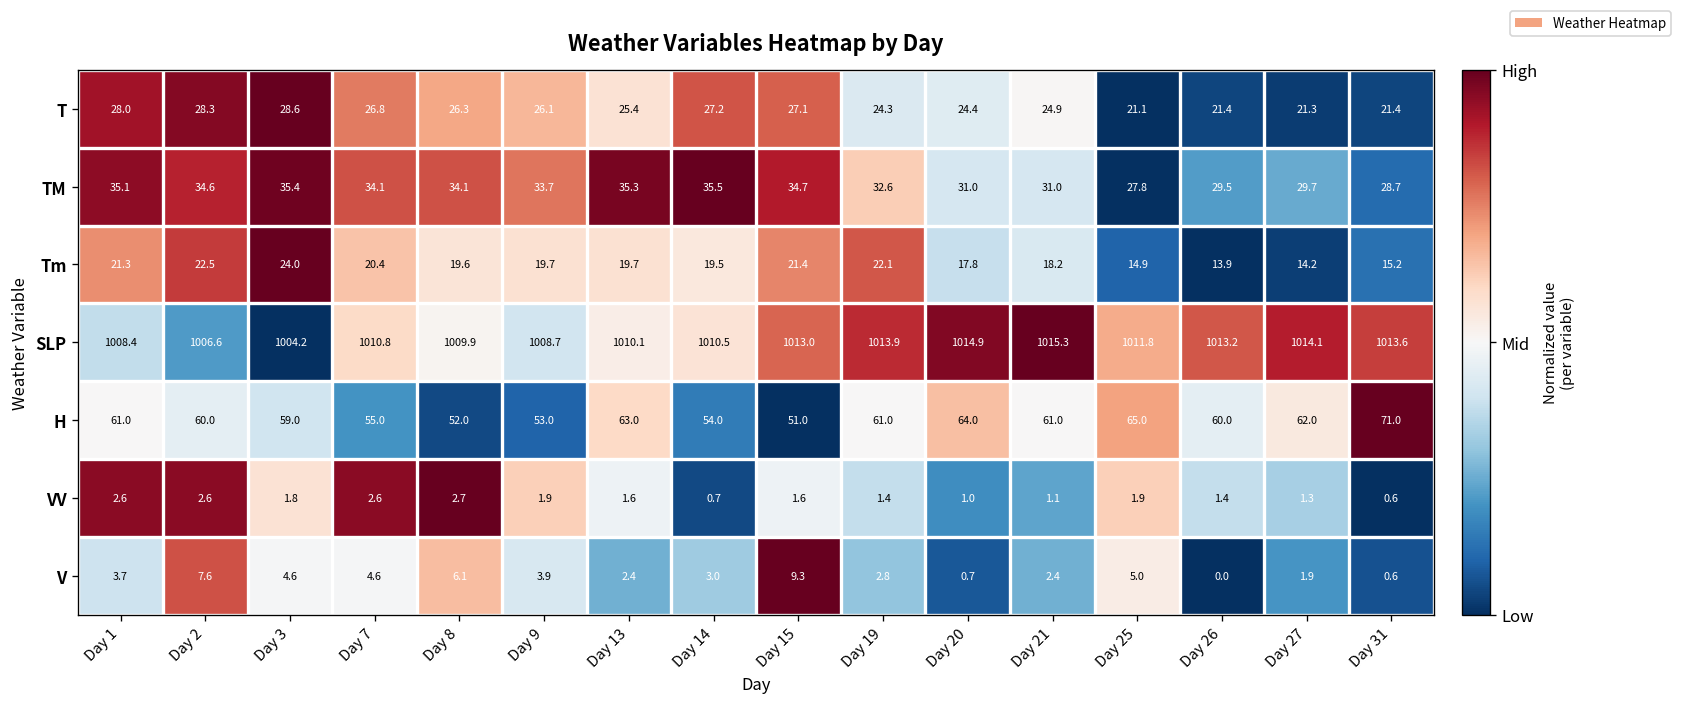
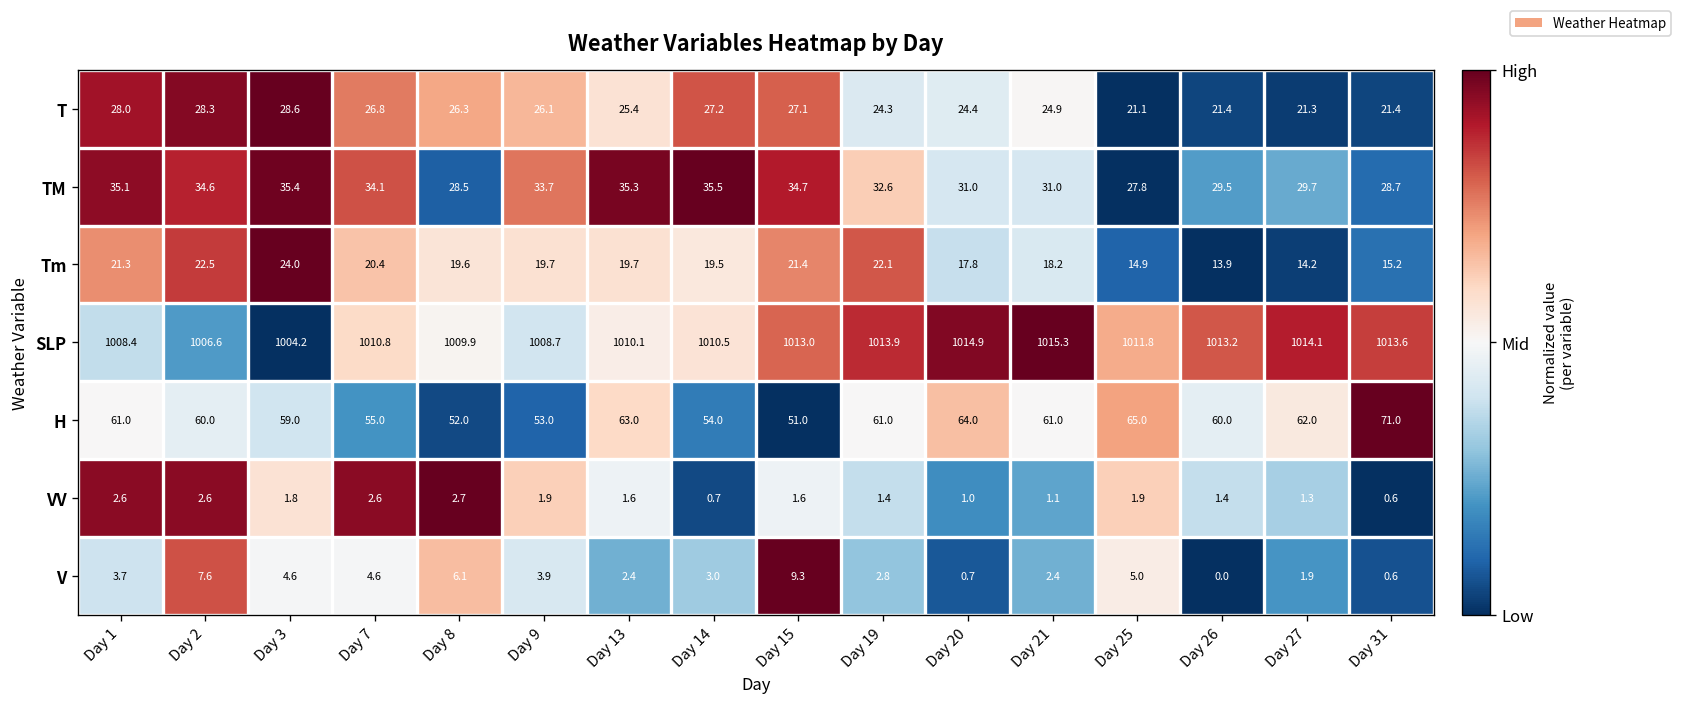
TM, Day 8: 34.1 -> 28.5
